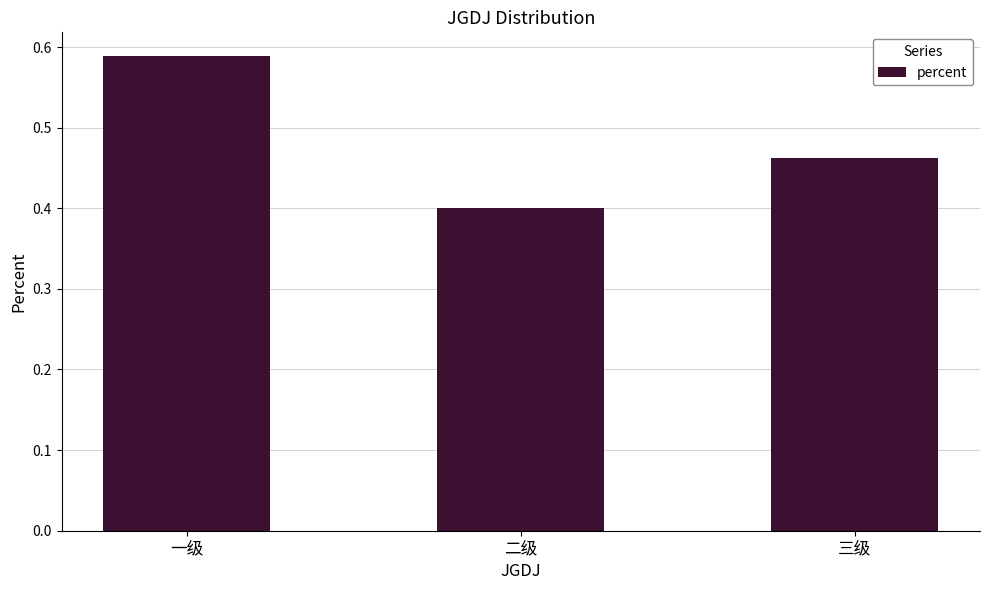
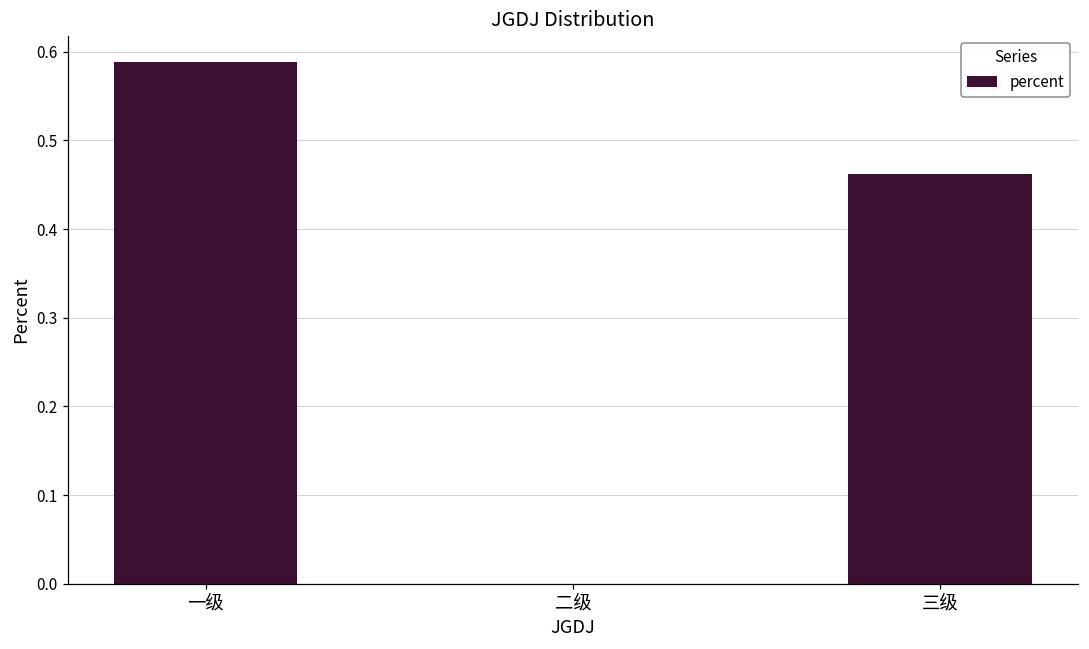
二级: 0.4 -> 0.0
